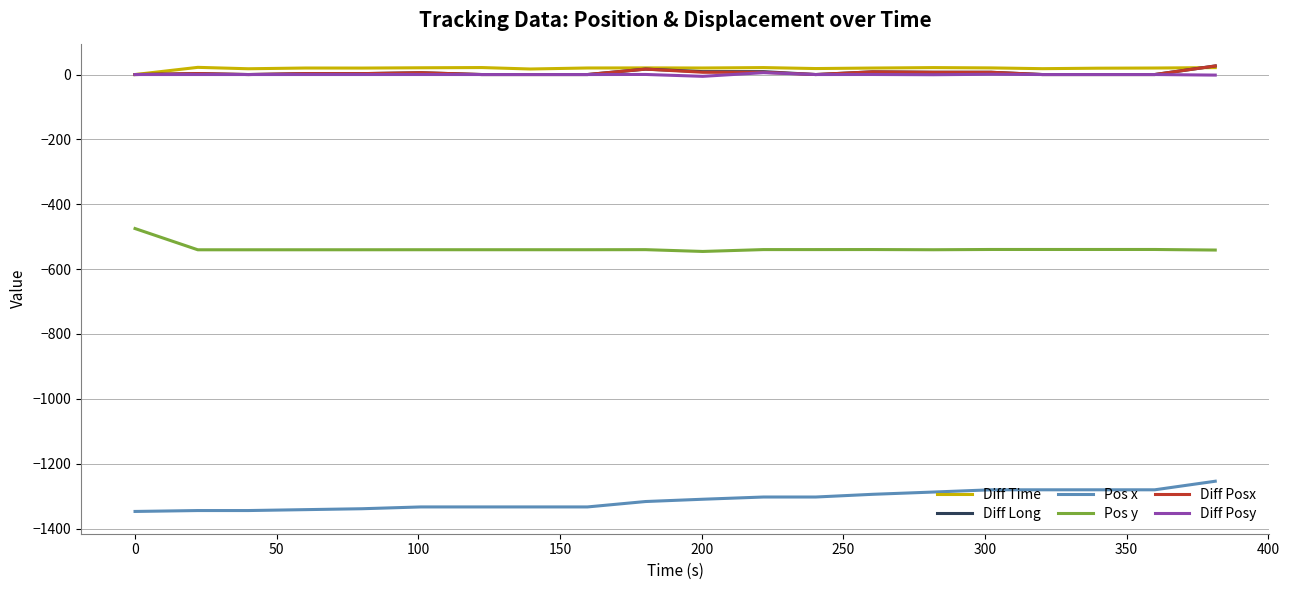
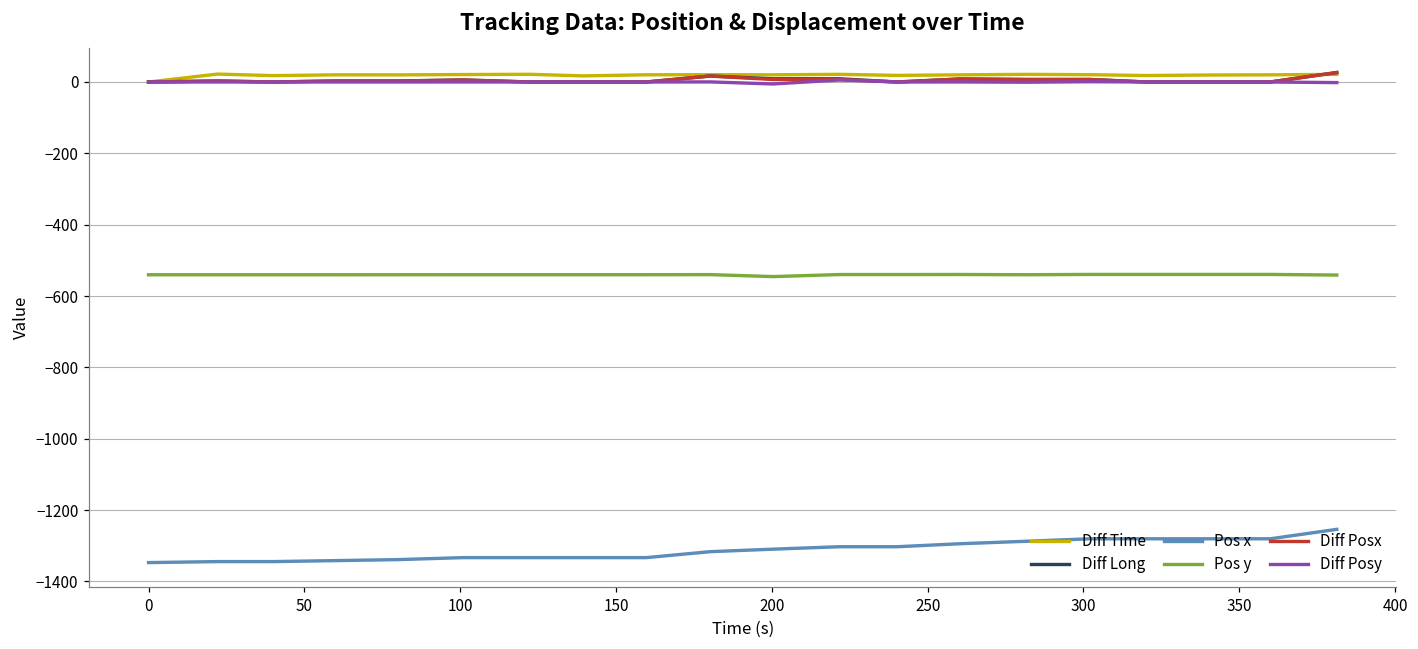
Pos y, 0: -470 -> -540
